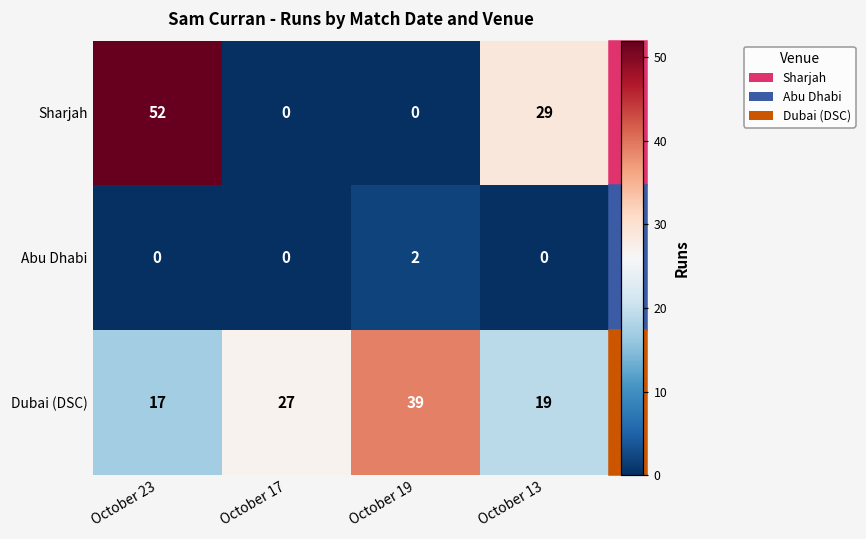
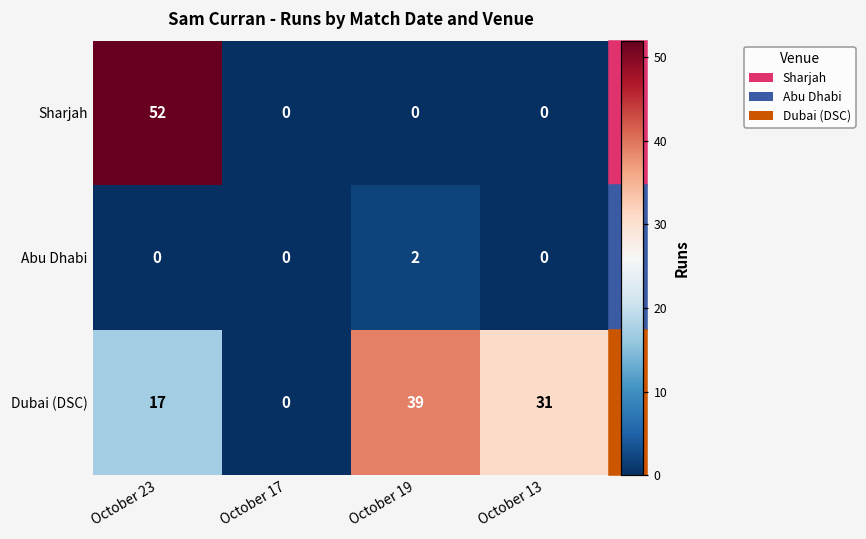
Sharjah, October 13: 29 -> 0
Dubai (DSC), October 17: 27 -> 0
Dubai (DSC), October 13: 19 -> 31
